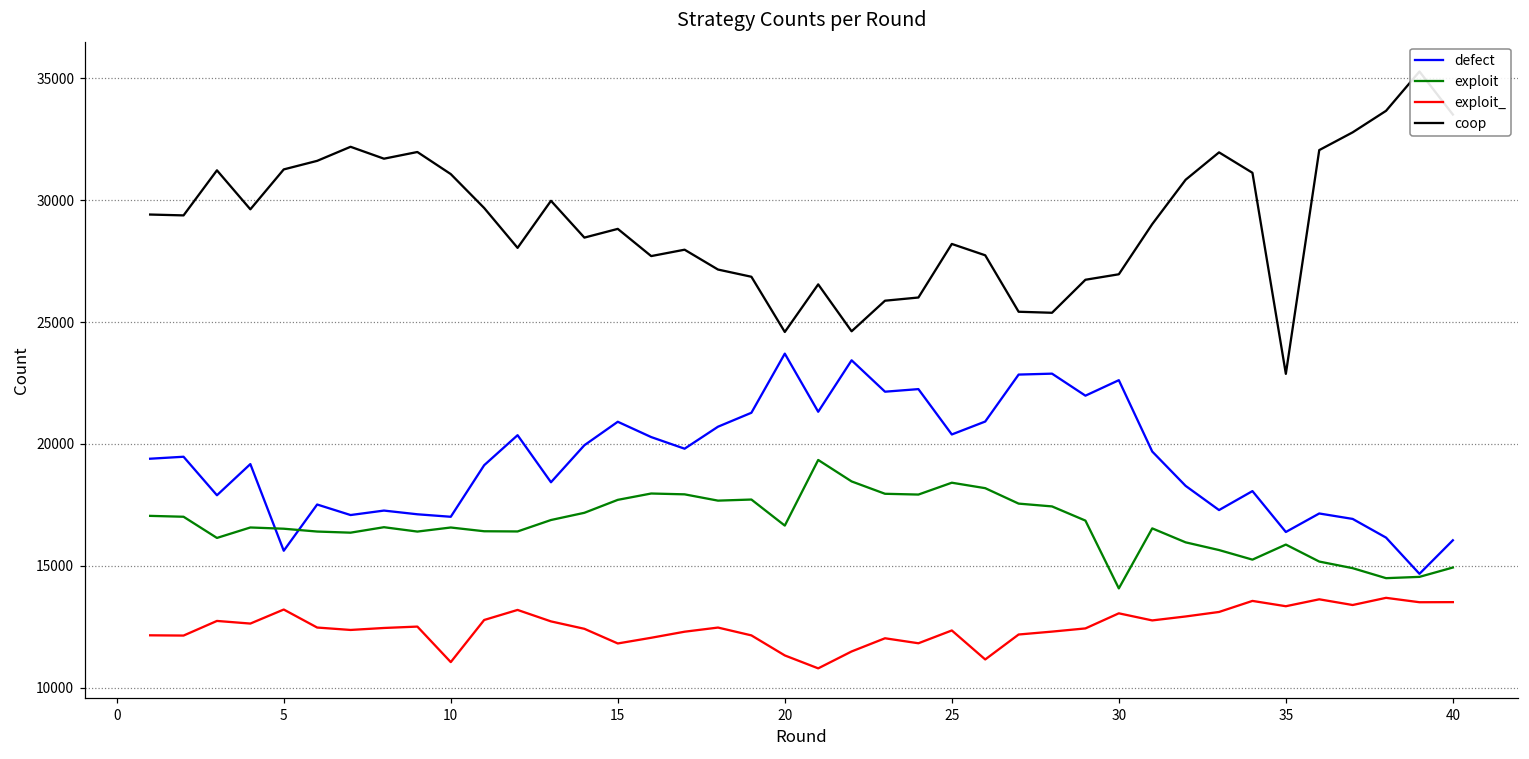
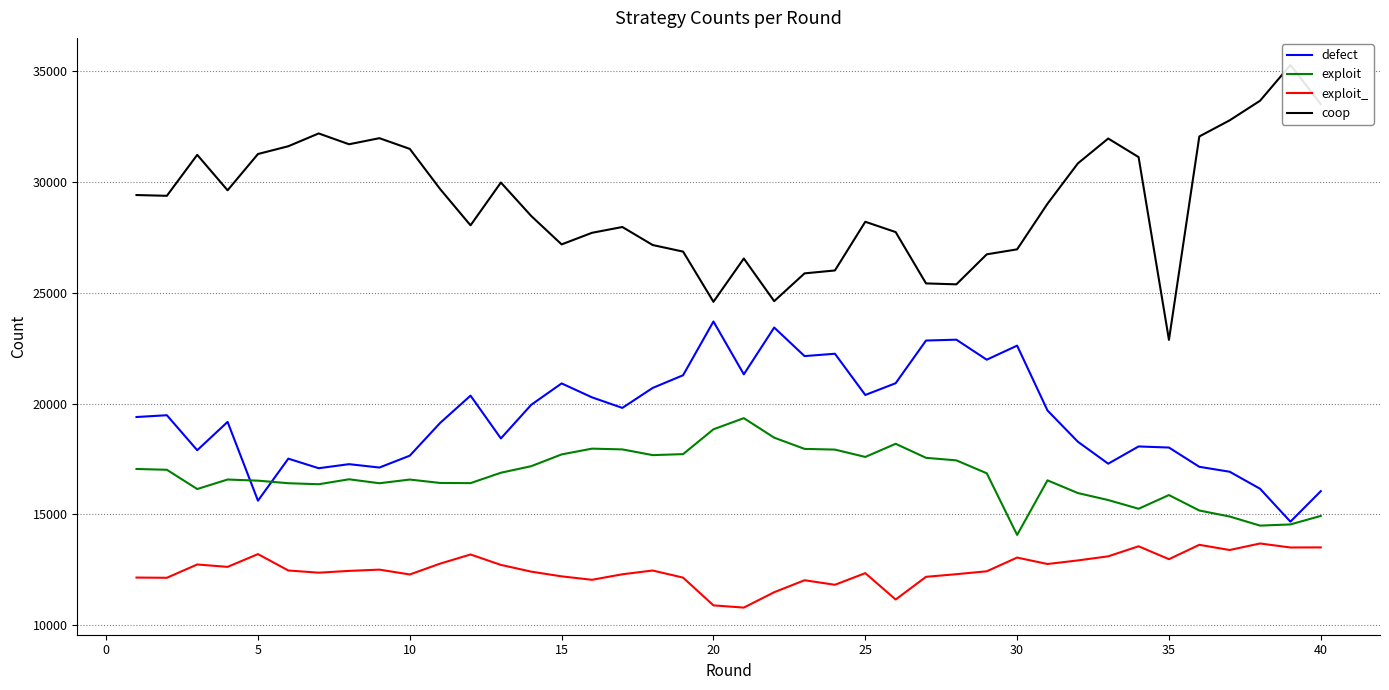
defect, 10: 17000 -> 17600
exploit_, 10: 11100 -> 12300
coop, 10: 31100 -> 31500
exploit_, 15: 11800 -> 12200
coop, 15: 28800 -> 27200
exploit, 20: 16700 -> 18800
exploit_, 20: 11300 -> 10900
exploit, 25: 18400 -> 17600
defect, 35: 16400 -> 18000
exploit_, 35: 13300 -> 13000
